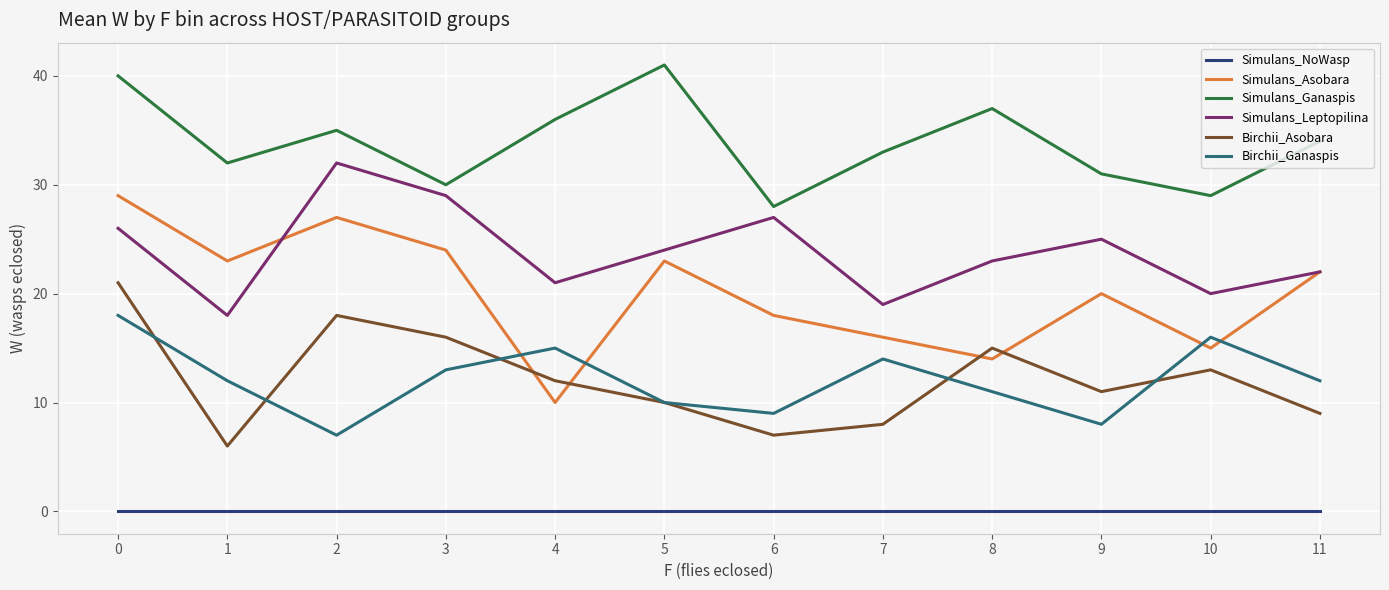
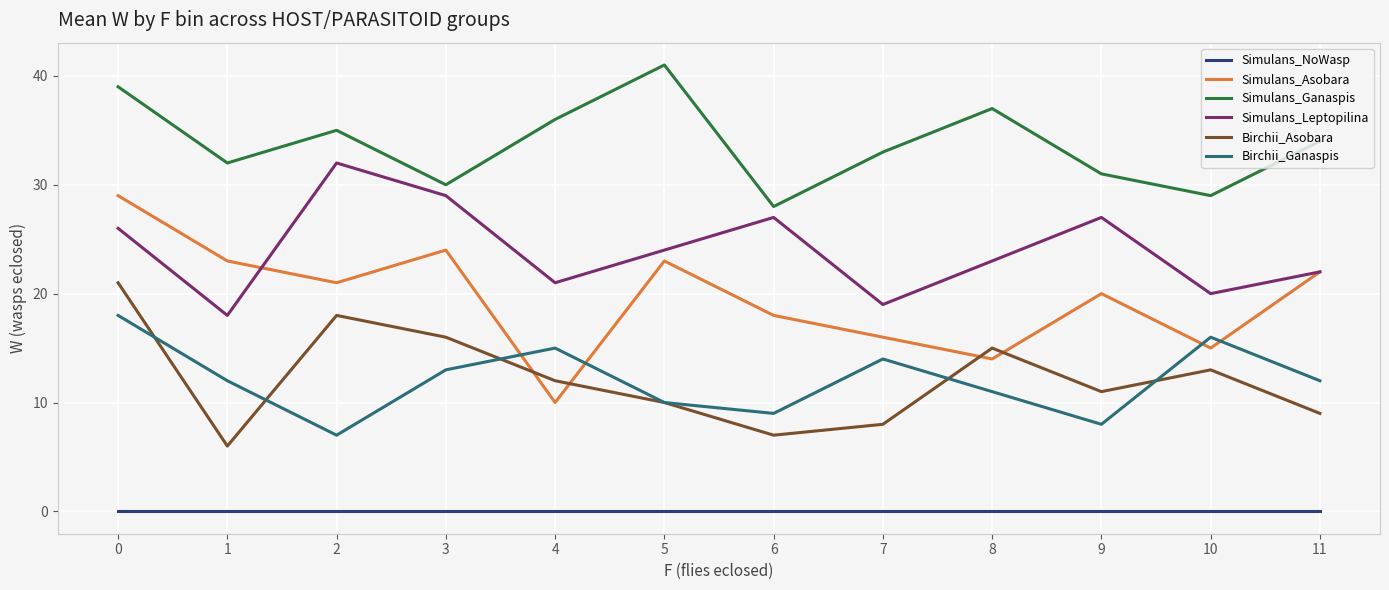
Simulans_Ganaspis, 0: 40 -> 39
Simulans_Asobara, 2: 27 -> 21
Simulans_Leptopilina, 9: 25 -> 27
